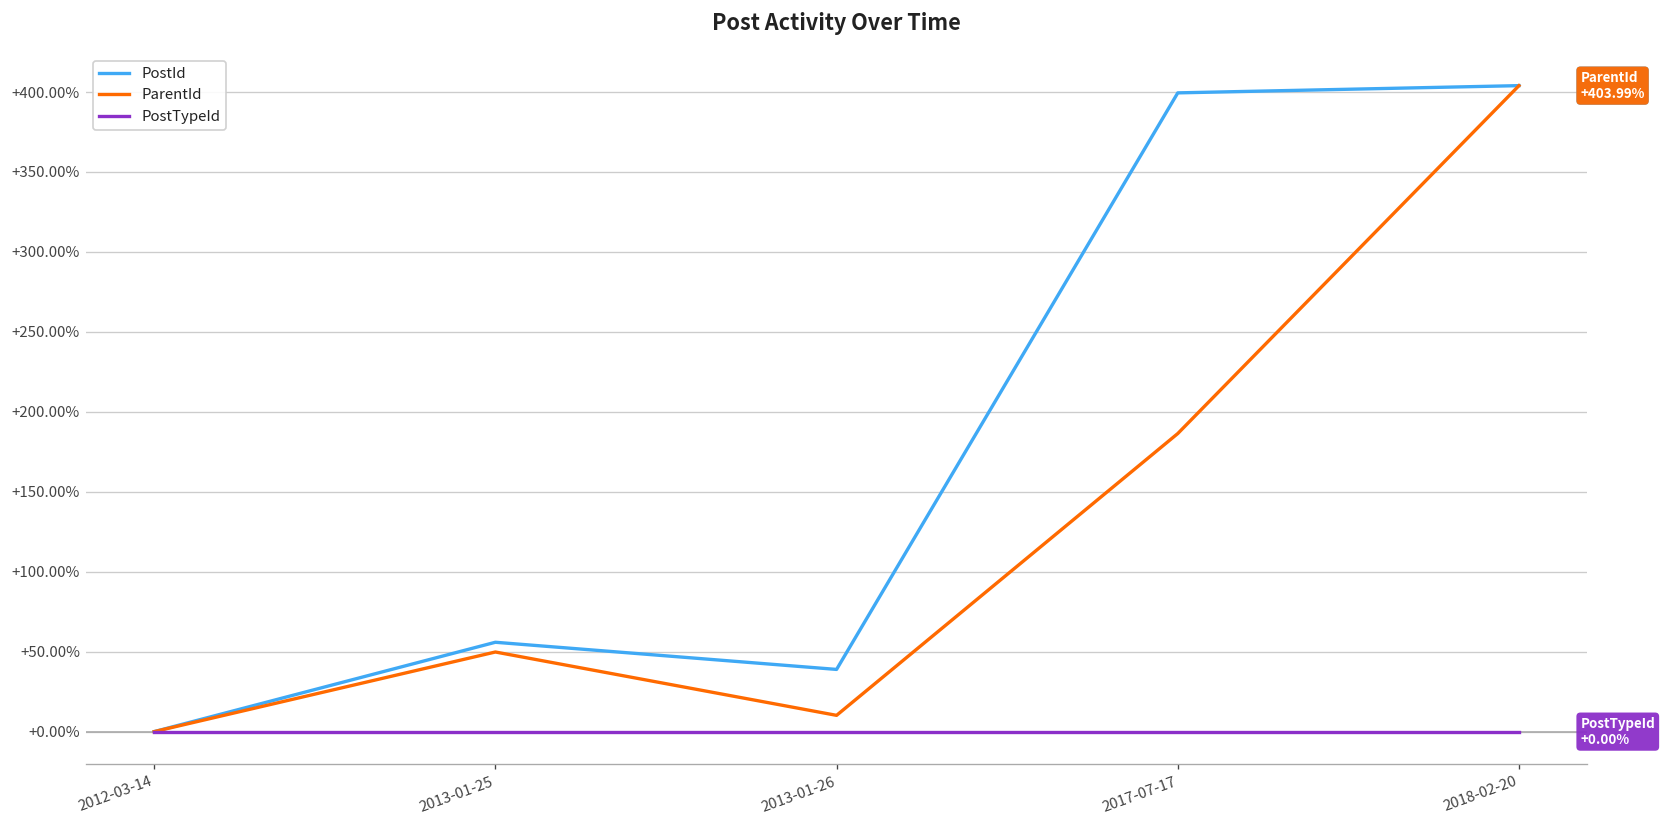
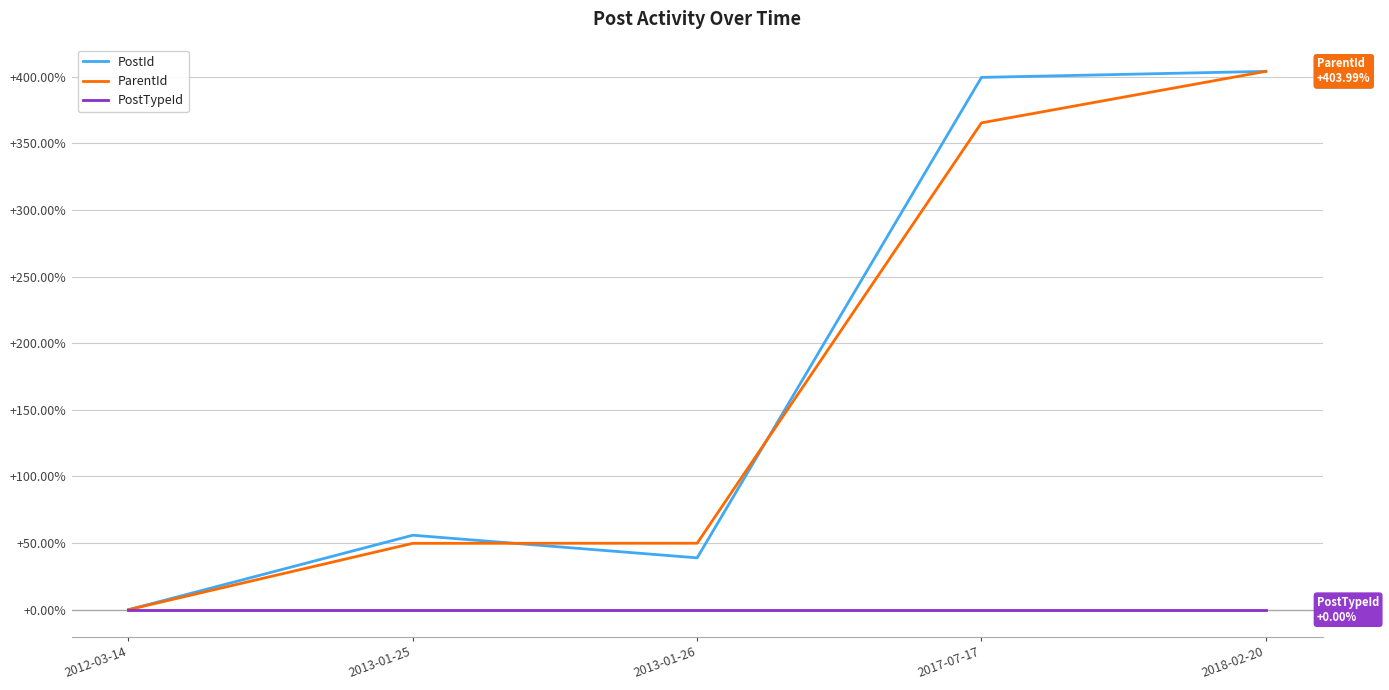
ParentId, 2013-01-26: +10% -> +50%
ParentId, 2017-07-17: +186% -> +365%
